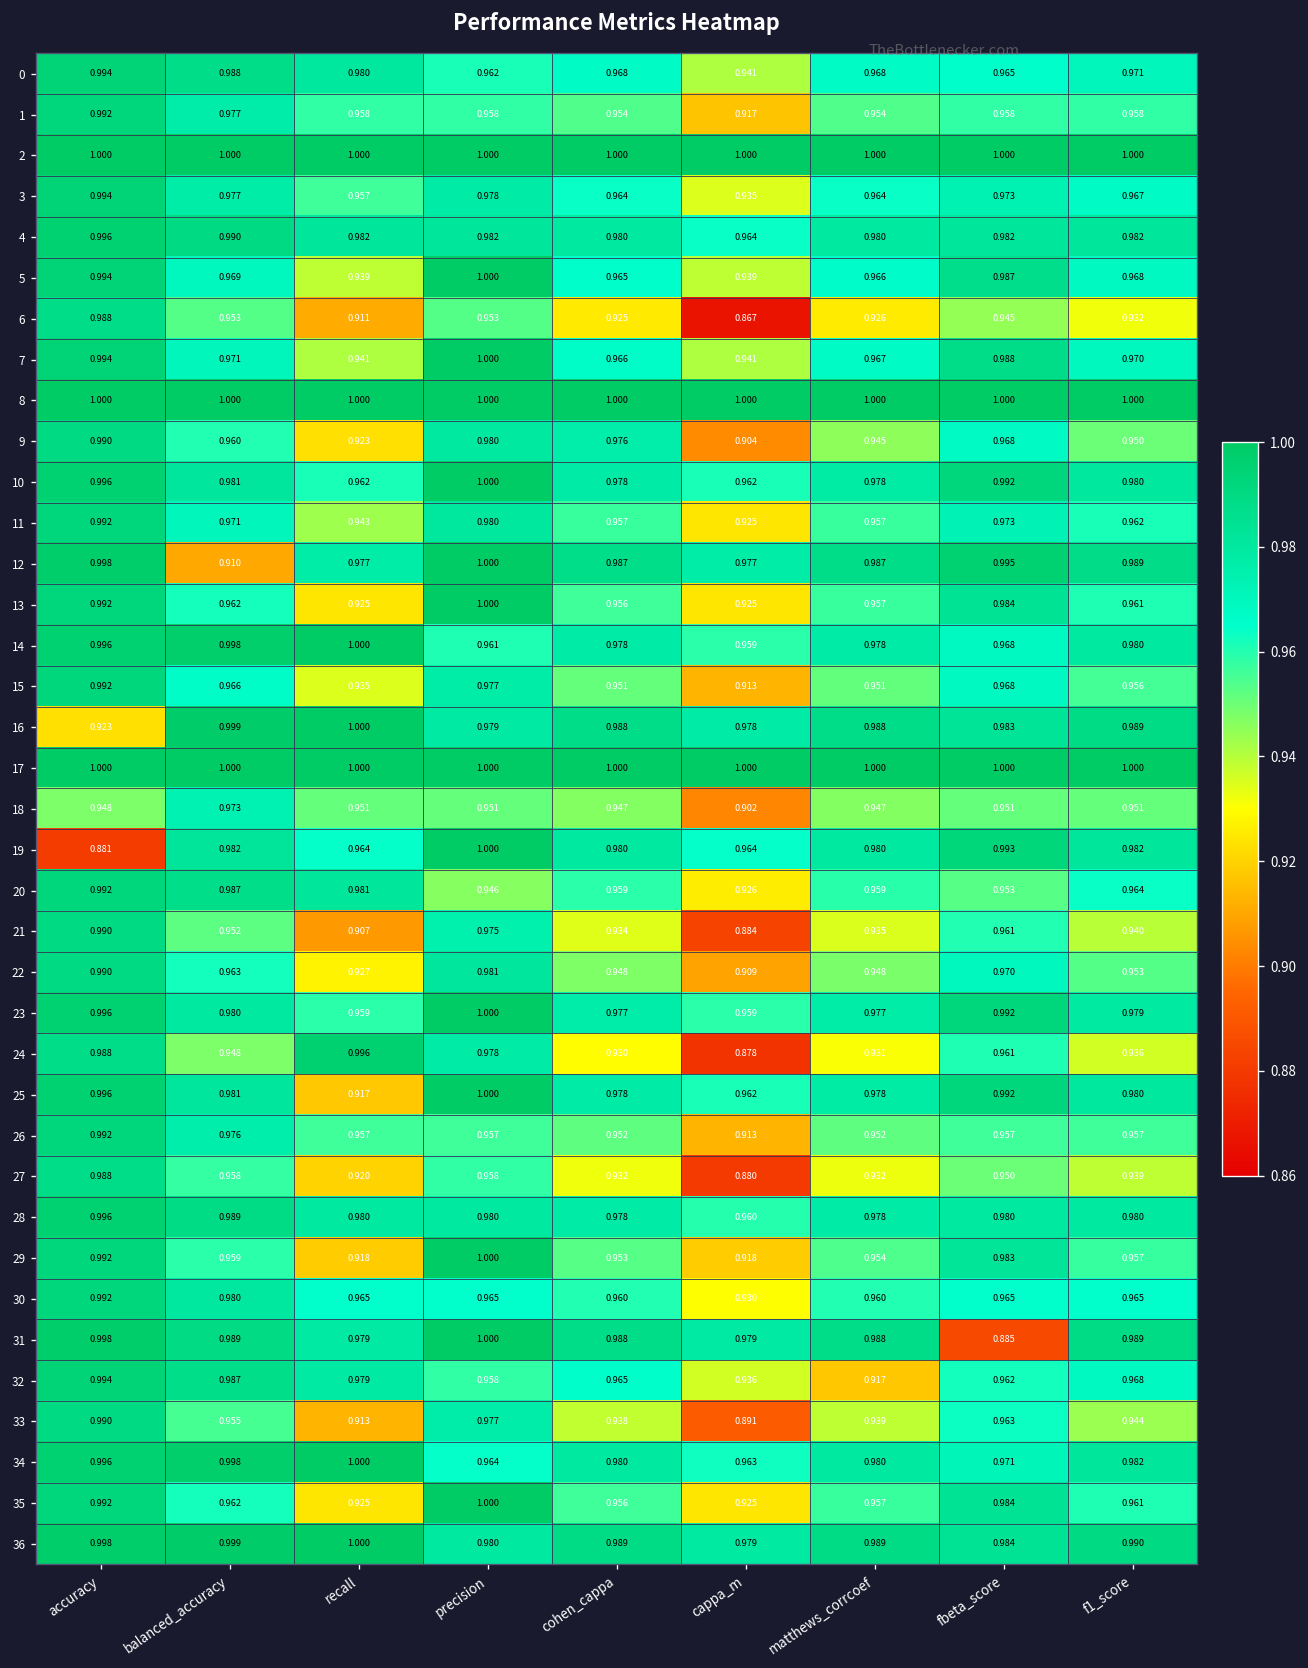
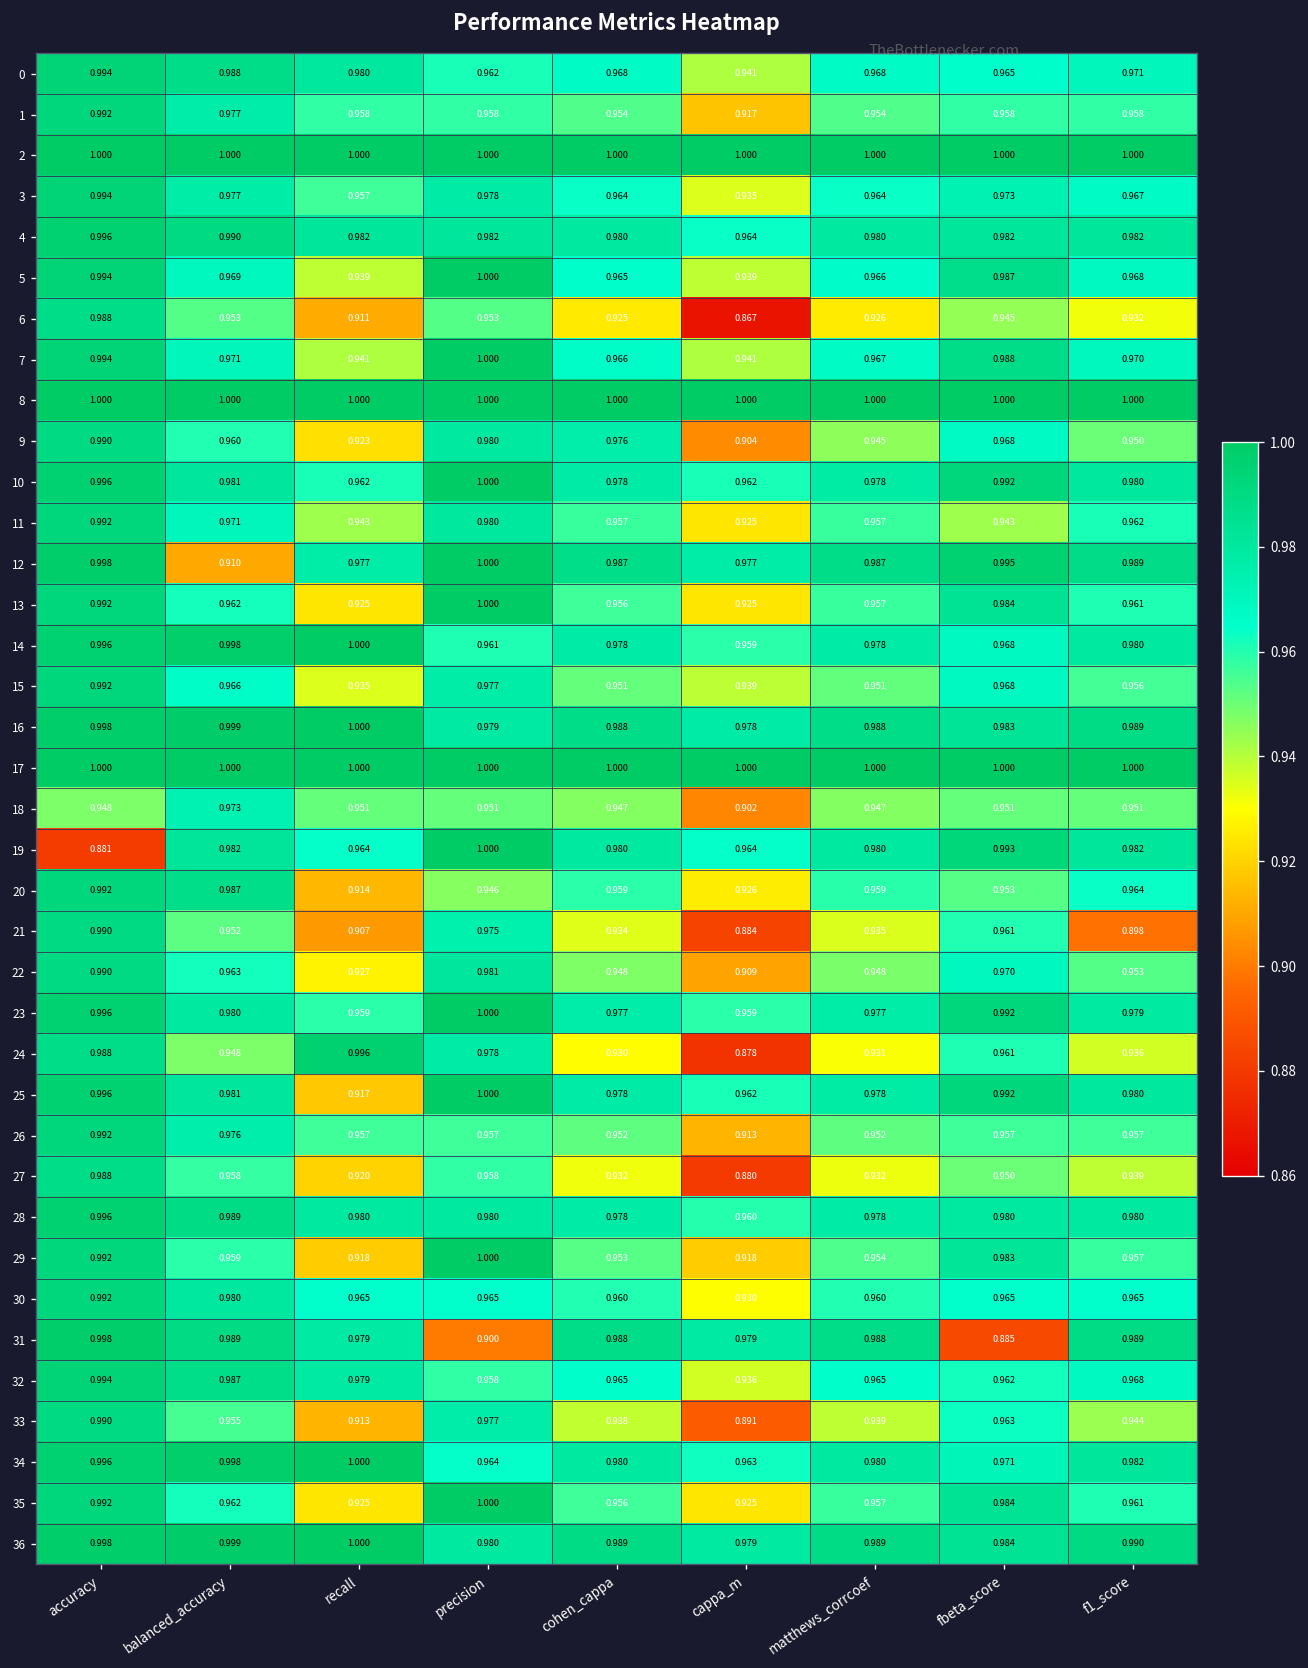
11, fbeta_score: 0.973 -> 0.943
15, cappa_m: 0.913 -> 0.939
16, accuracy: 0.923 -> 0.998
20, recall: 0.981 -> 0.914
21, f1_score: 0.940 -> 0.898
31, precision: 1.000 -> 0.900
32, matthews_corrcoef: 0.917 -> 0.965
